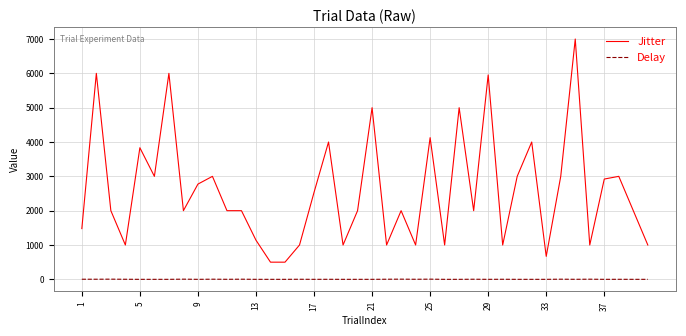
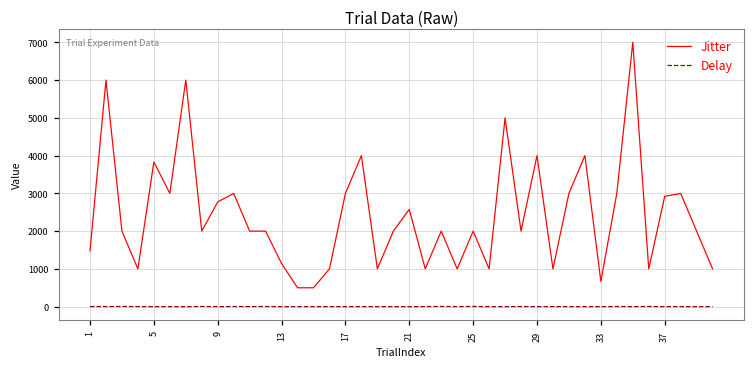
Jitter, 17: 2500 -> 3000
Jitter, 21: 5000 -> 2600
Jitter, 25: 4100 -> 2000
Jitter, 29: 6000 -> 4000
